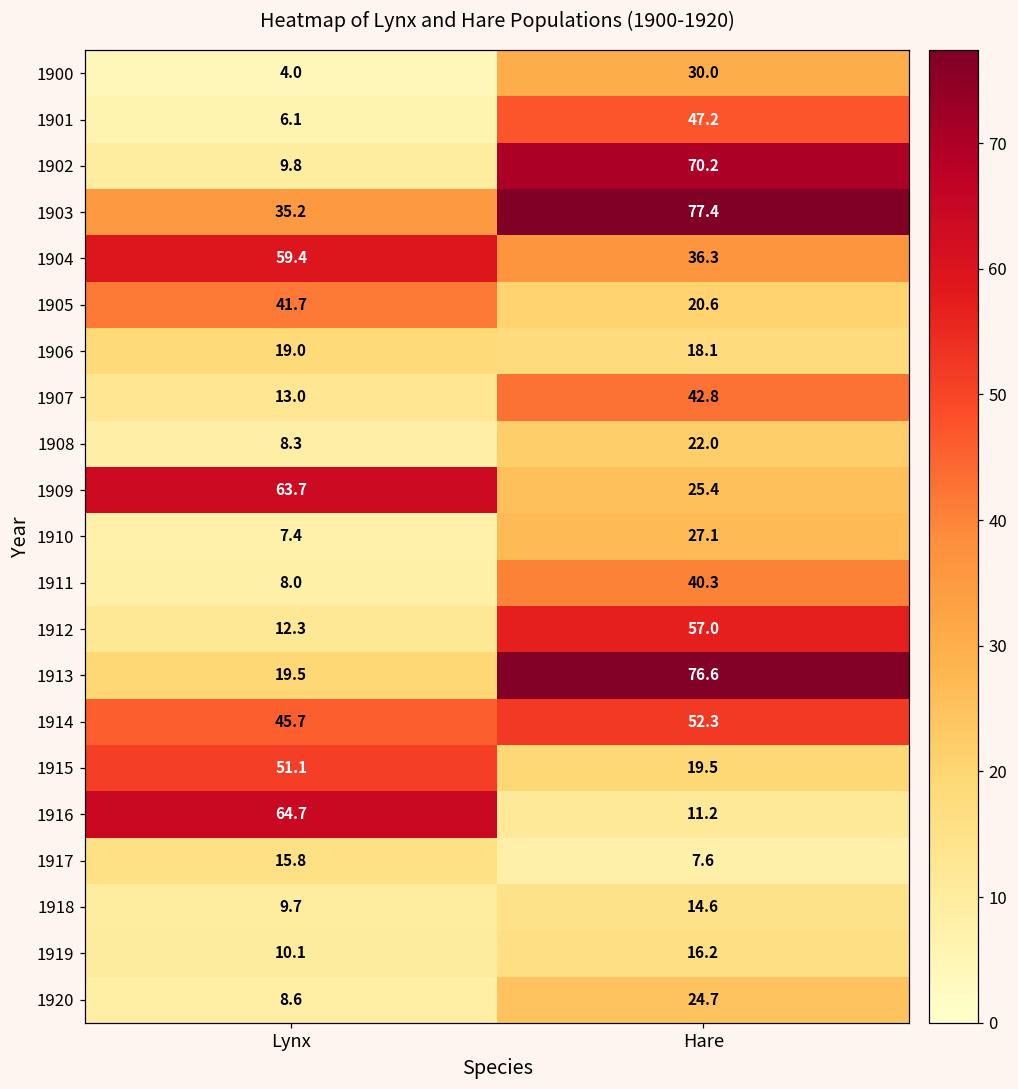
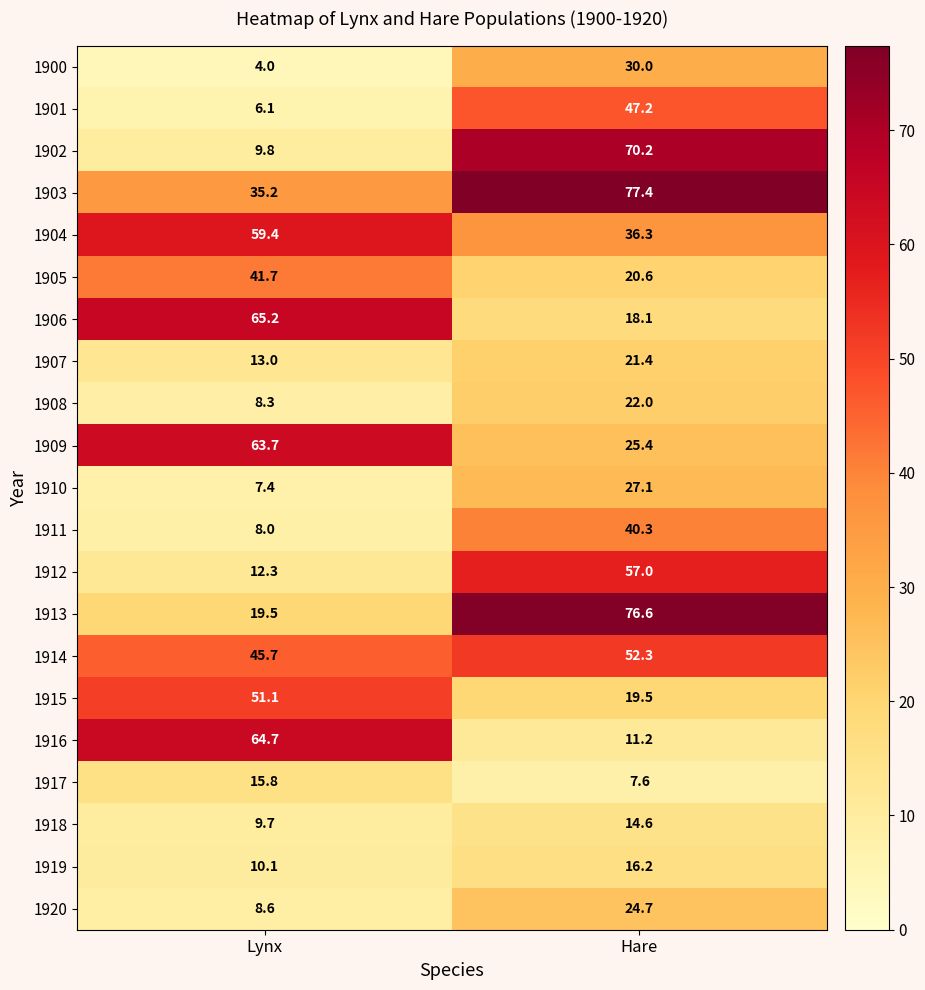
1906, Lynx: 19.0 -> 65.2
1907, Hare: 42.8 -> 21.4
